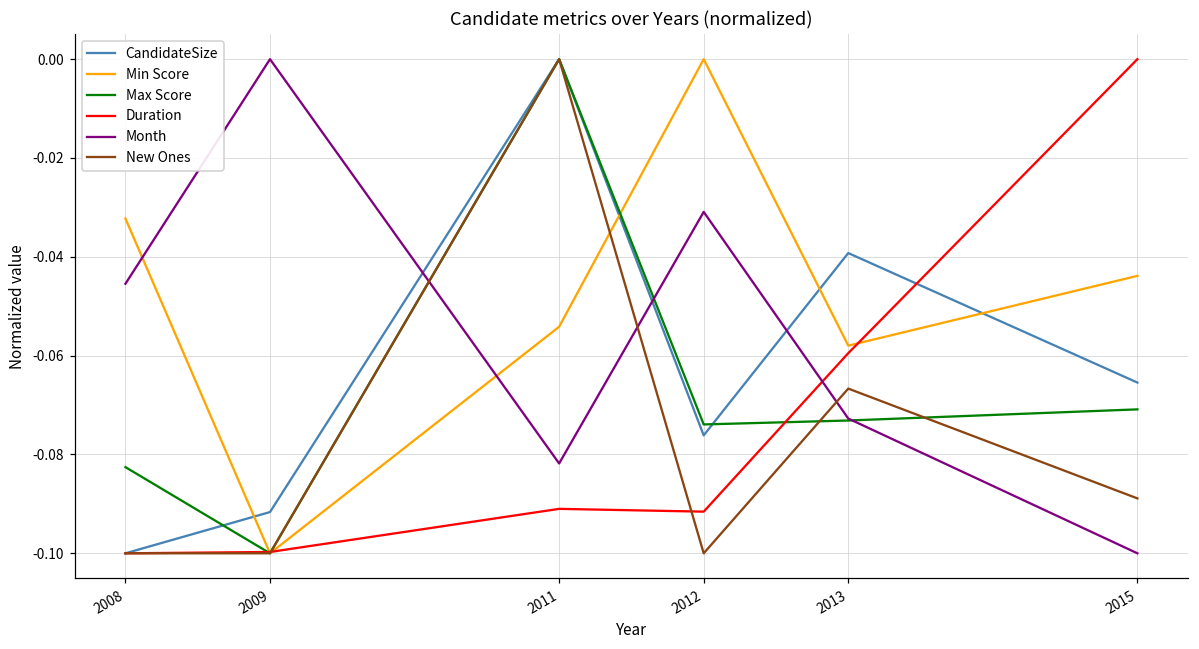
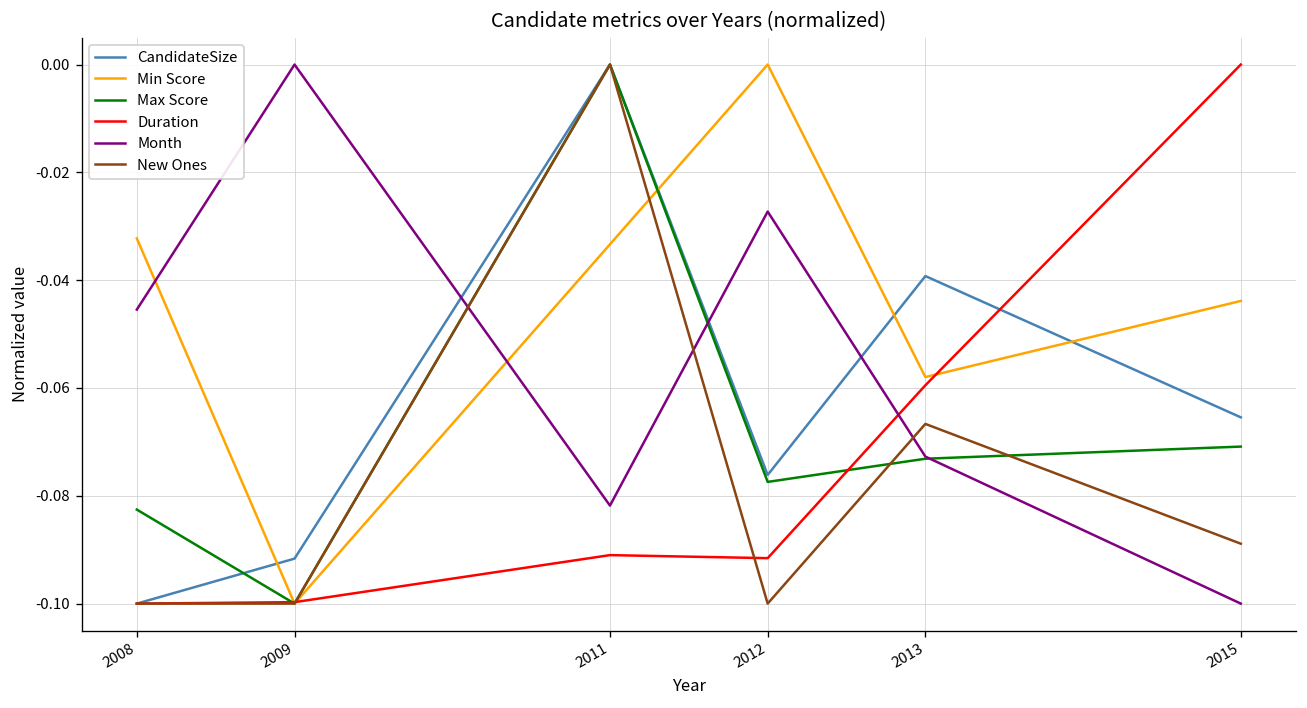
Min Score, 2011: -0.054 -> -0.033
Max Score, 2012: -0.074 -> -0.077
Month, 2012: -0.031 -> -0.027
